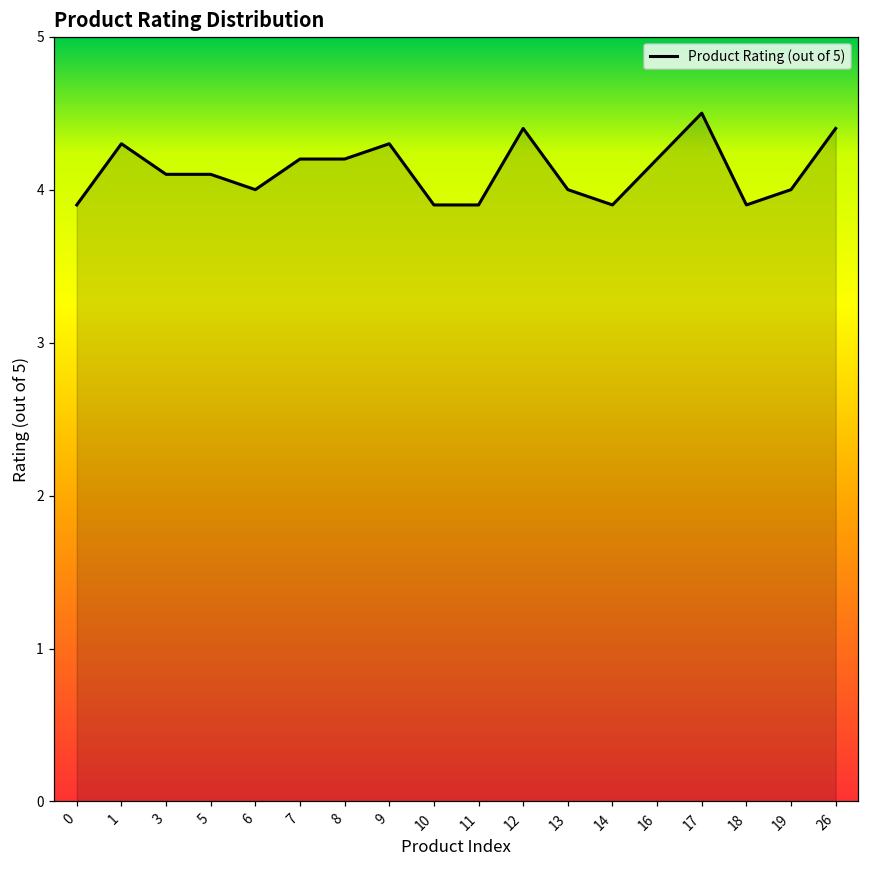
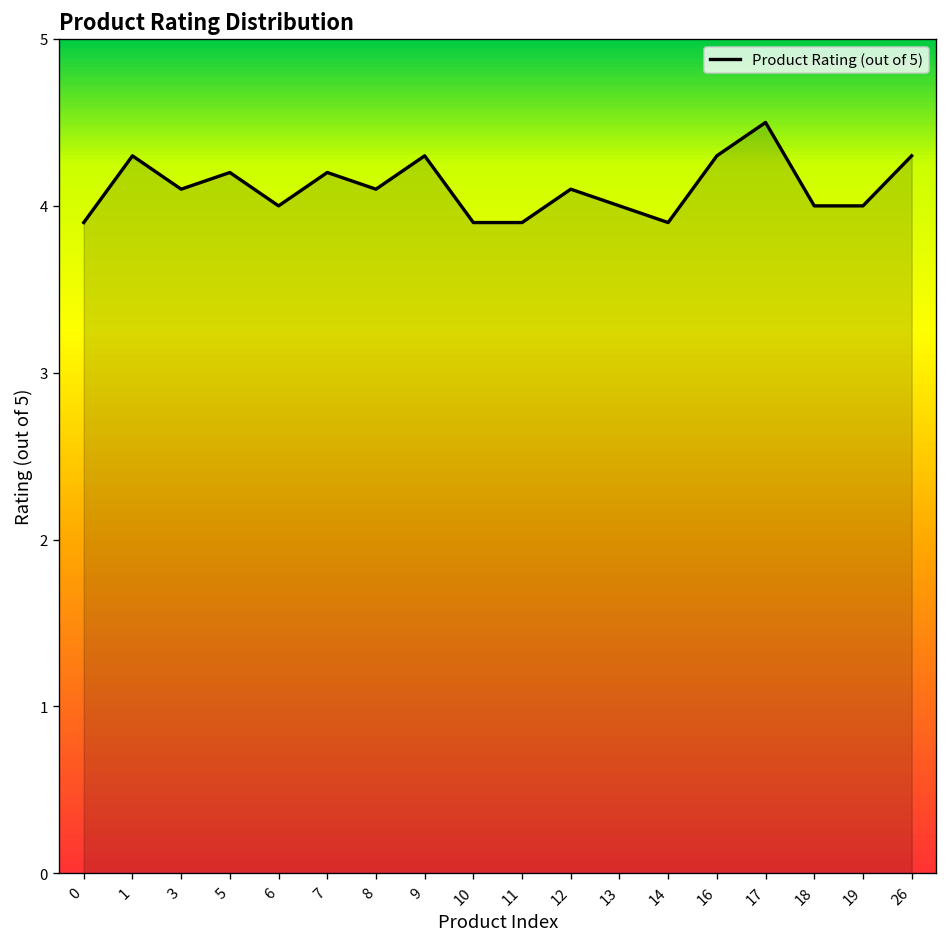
5: 4.1 -> 4.2
8: 4.2 -> 4.1
12: 4.4 -> 4.1
16: 4.2 -> 4.3
18: 3.9 -> 4.0
26: 4.4 -> 4.3
